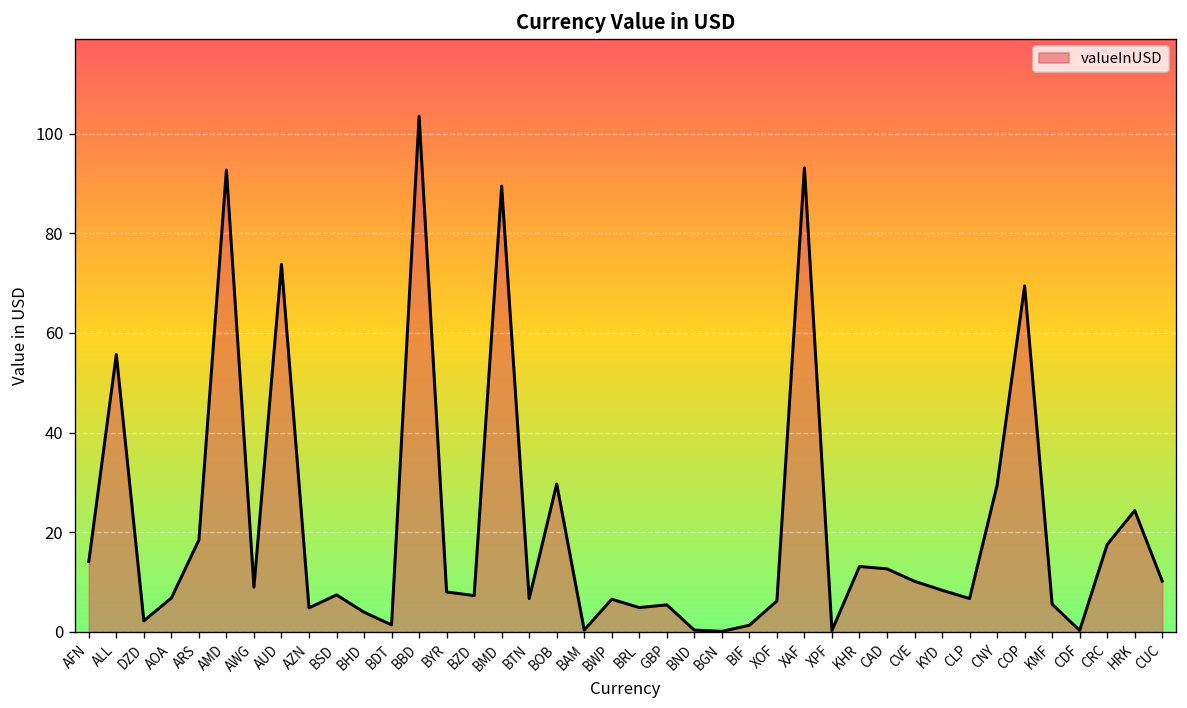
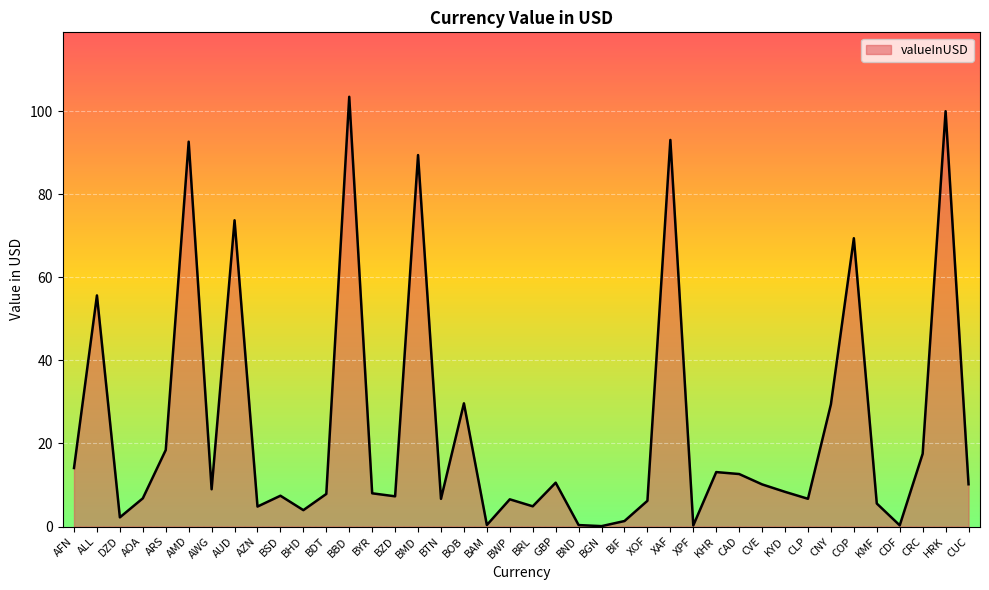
BDT: 1 -> 8
GBP: 5 -> 11
HRK: 24 -> 100
